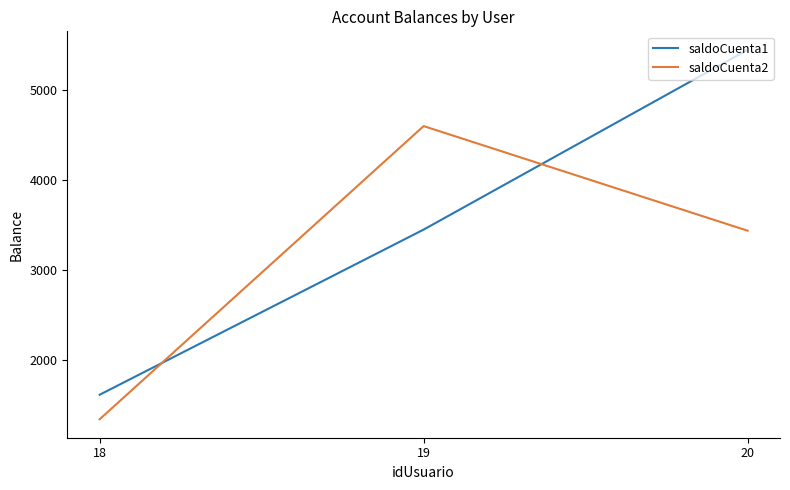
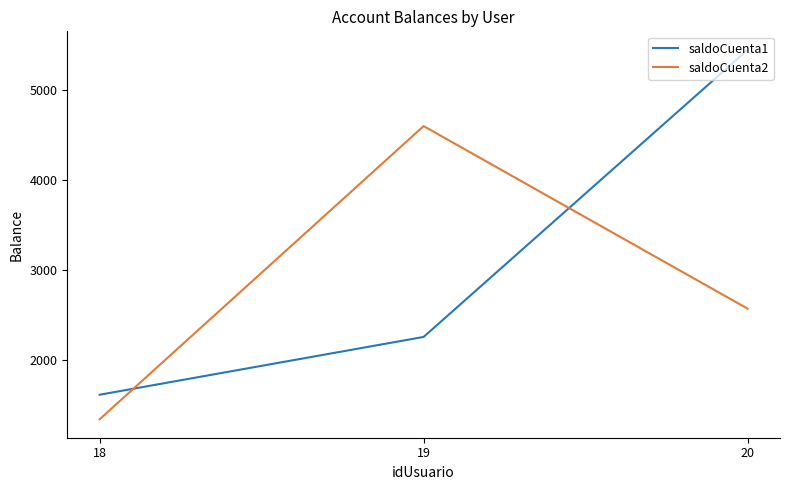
saldoCuenta1, 19: 3500 -> 2300
saldoCuenta2, 20: 3400 -> 2600
